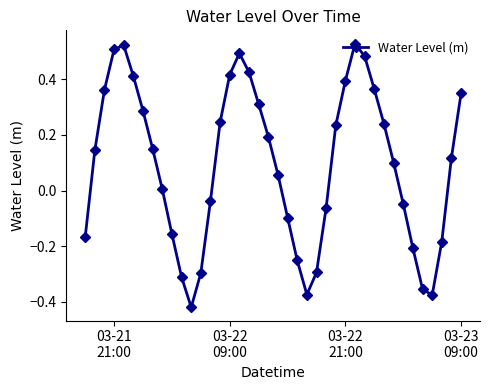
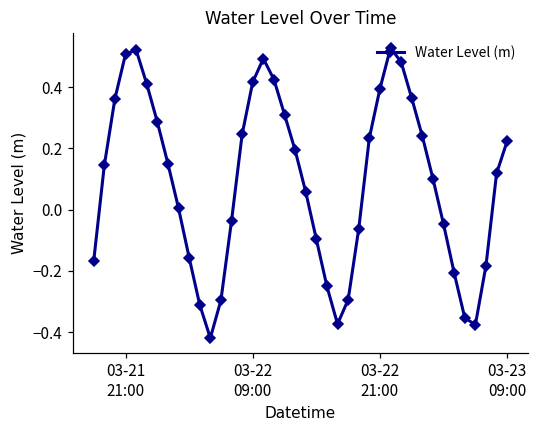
03-23 09:00: 0.35 -> 0.22
